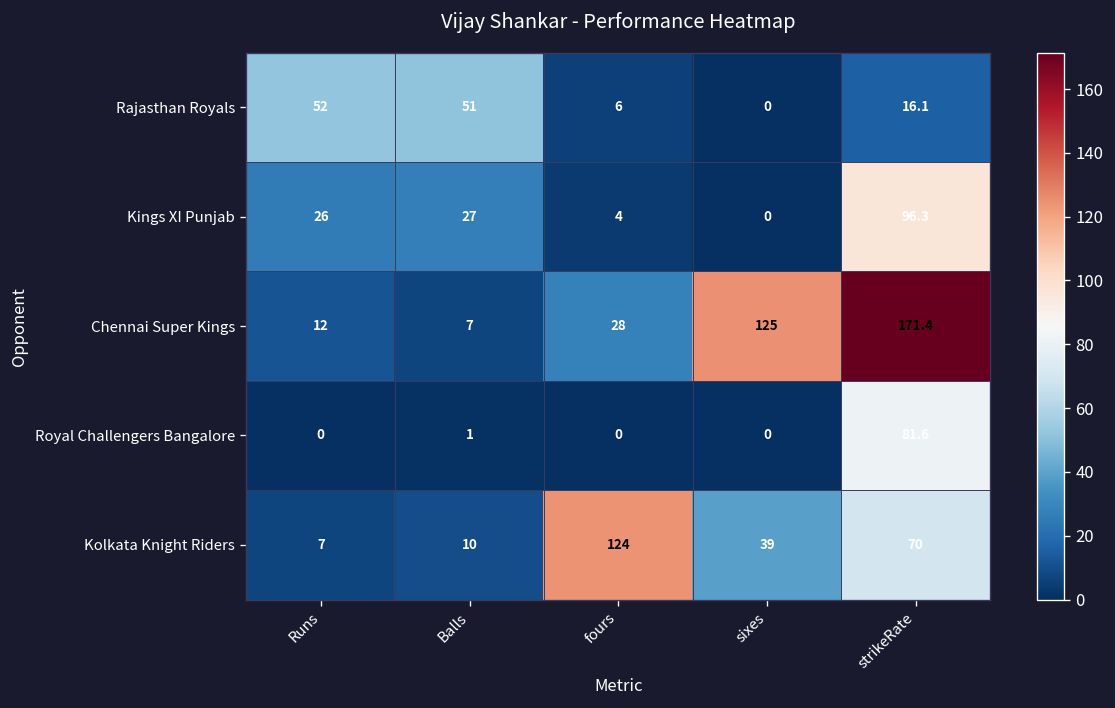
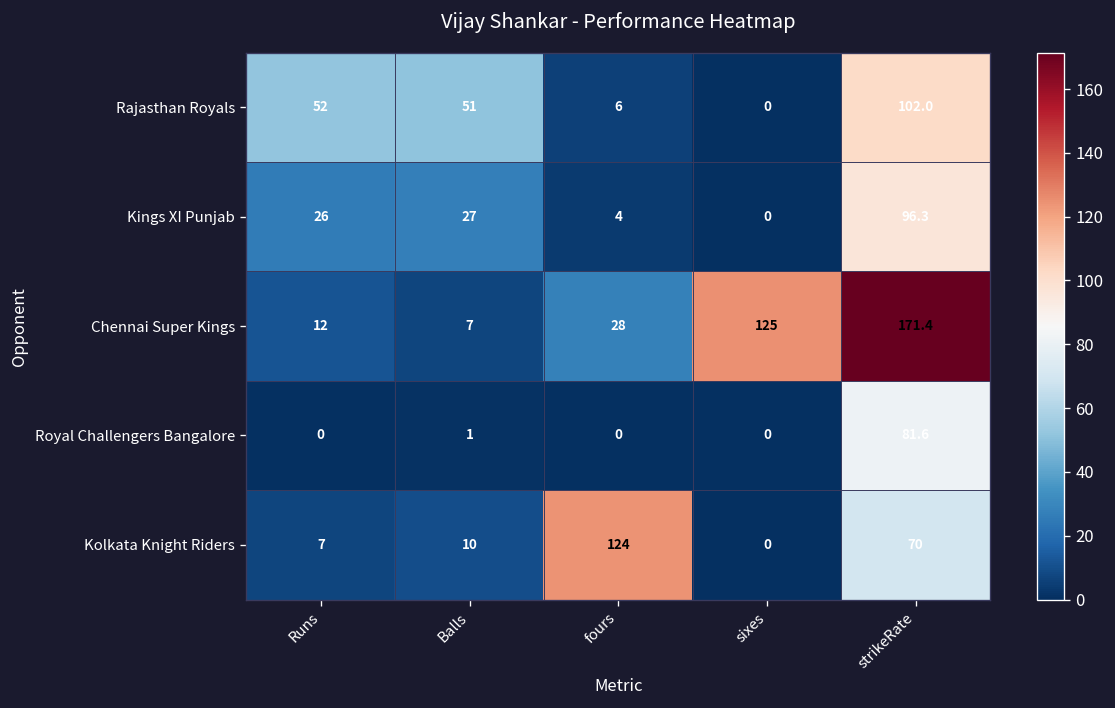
Rajasthan Royals, strikeRate: 16.1 -> 102.0
Kolkata Knight Riders, sixes: 39 -> 0
